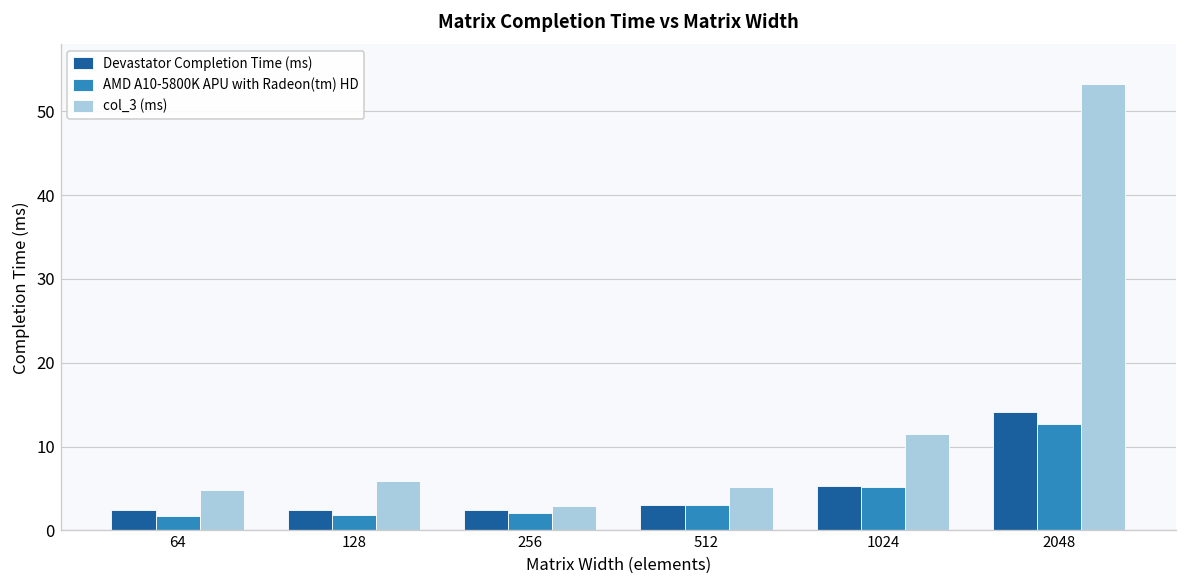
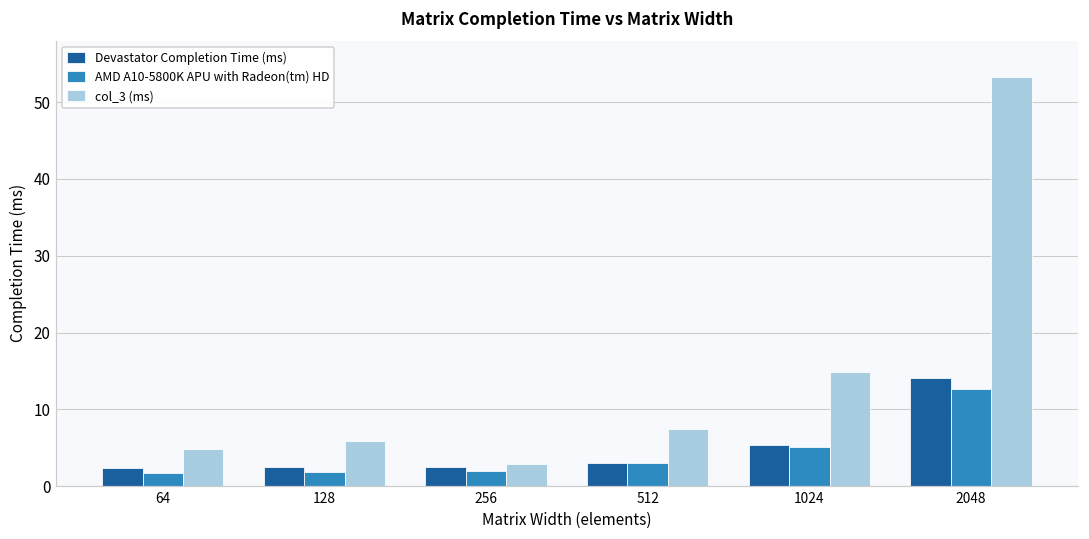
col_3 (ms), 512: 5 -> 7
col_3 (ms), 1024: 12 -> 15
